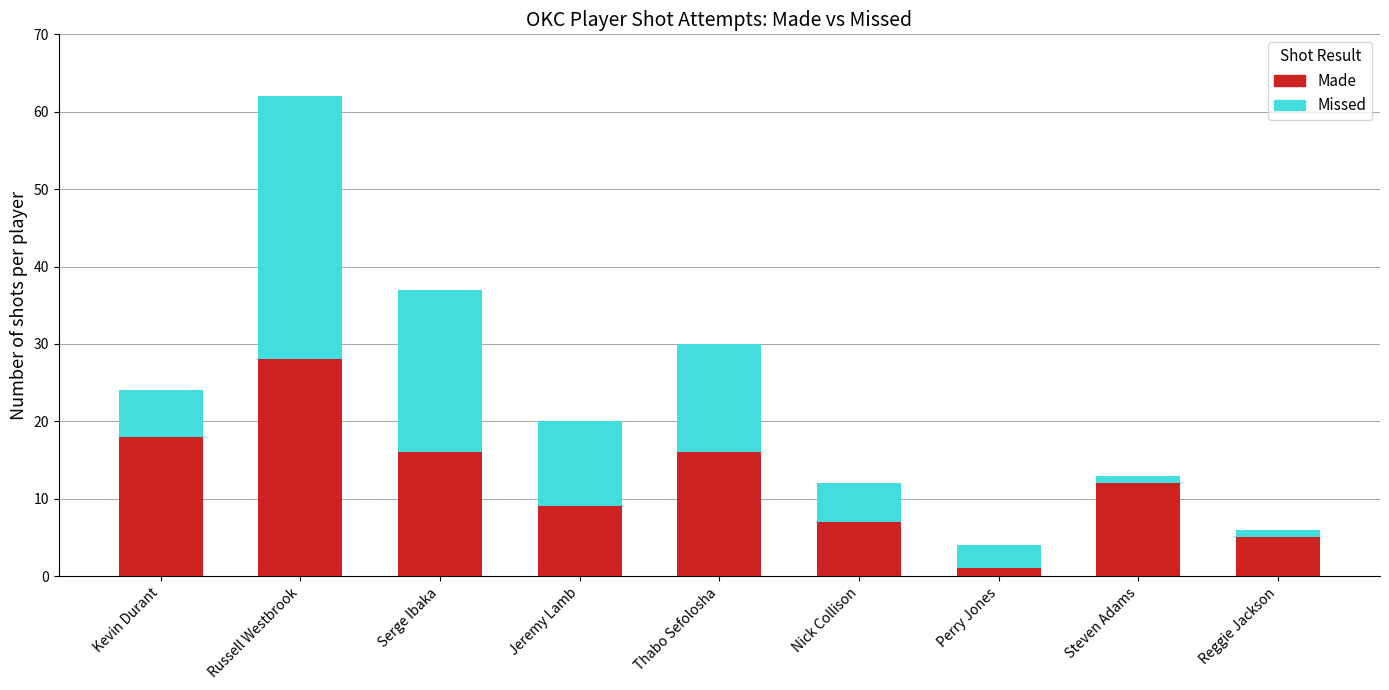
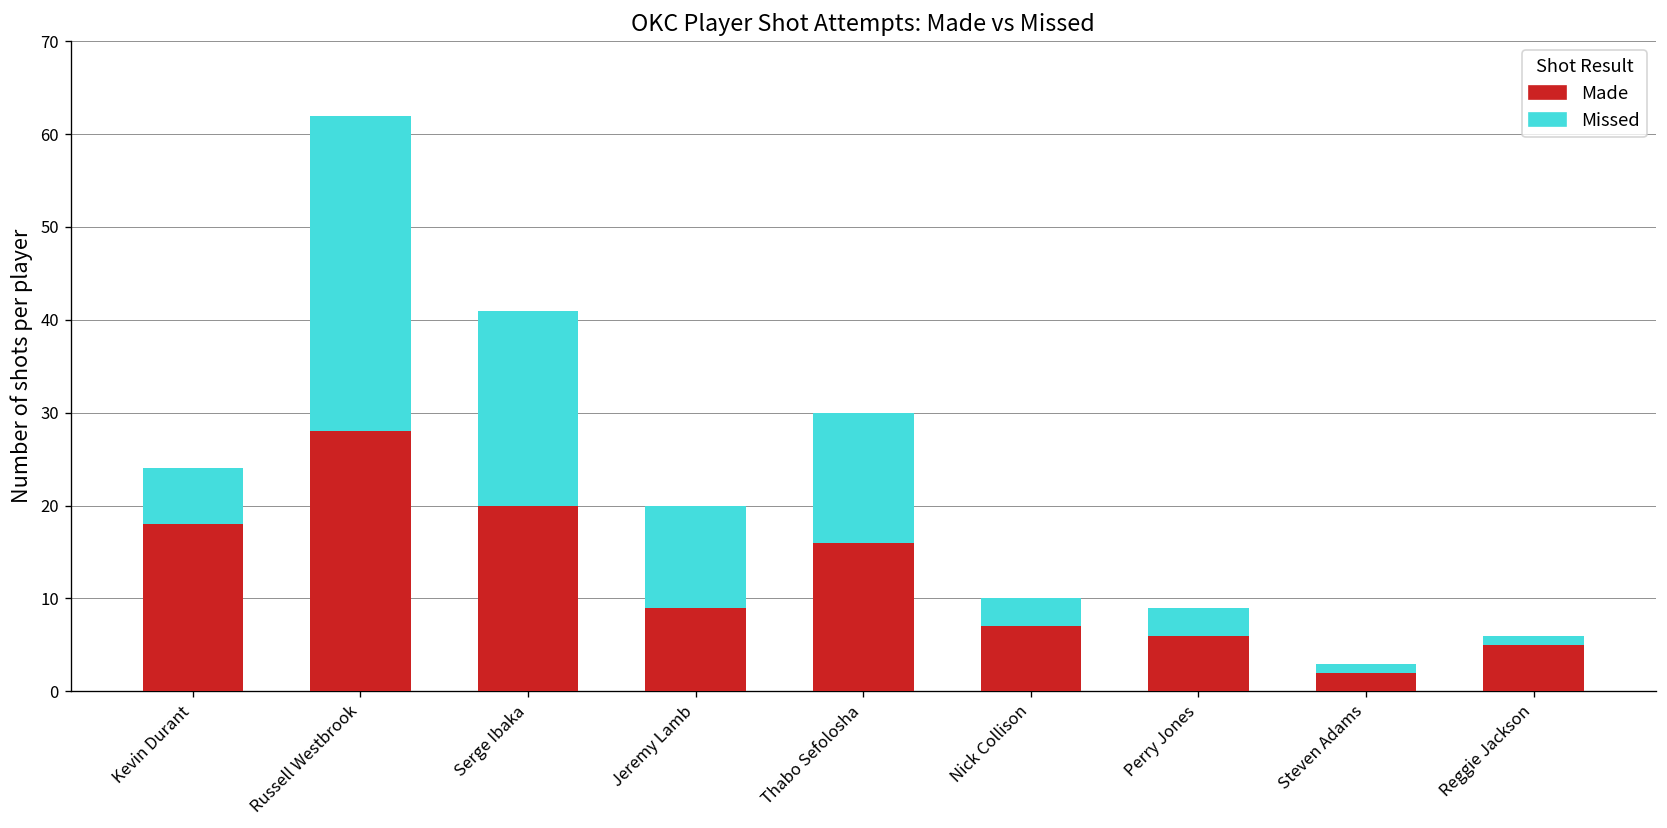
Made, Serge Ibaka: 16 -> 20
Missed, Nick Collison: 5 -> 3
Made, Perry Jones: 1 -> 6
Made, Steven Adams: 12 -> 2
